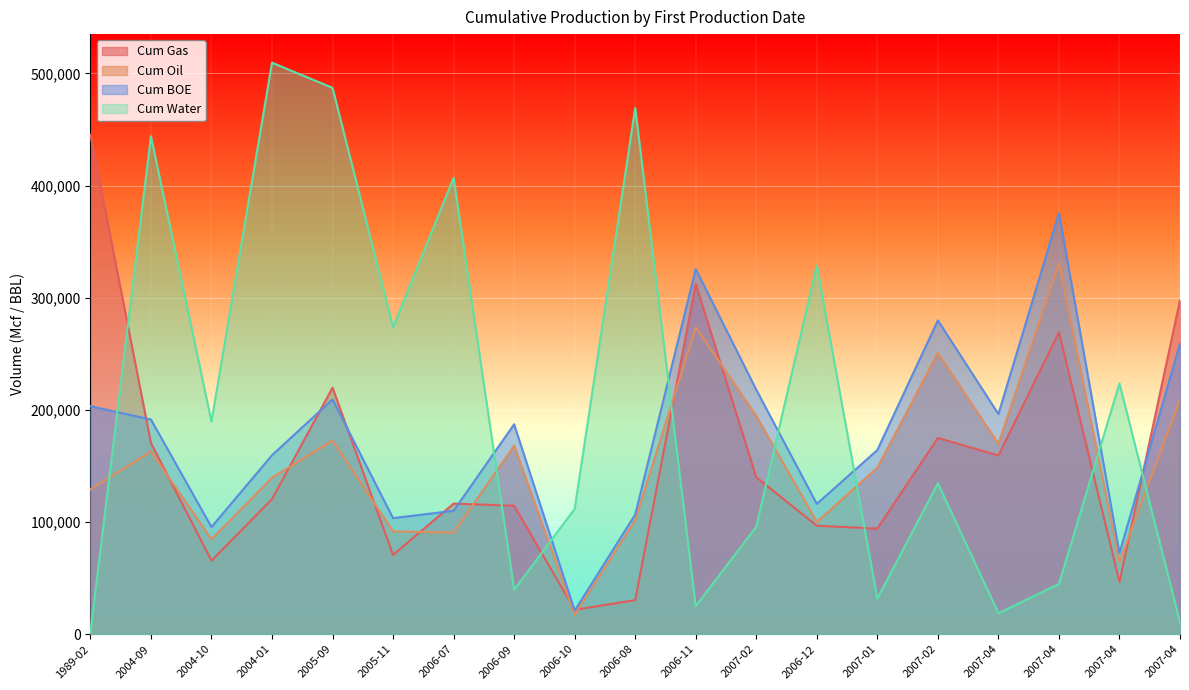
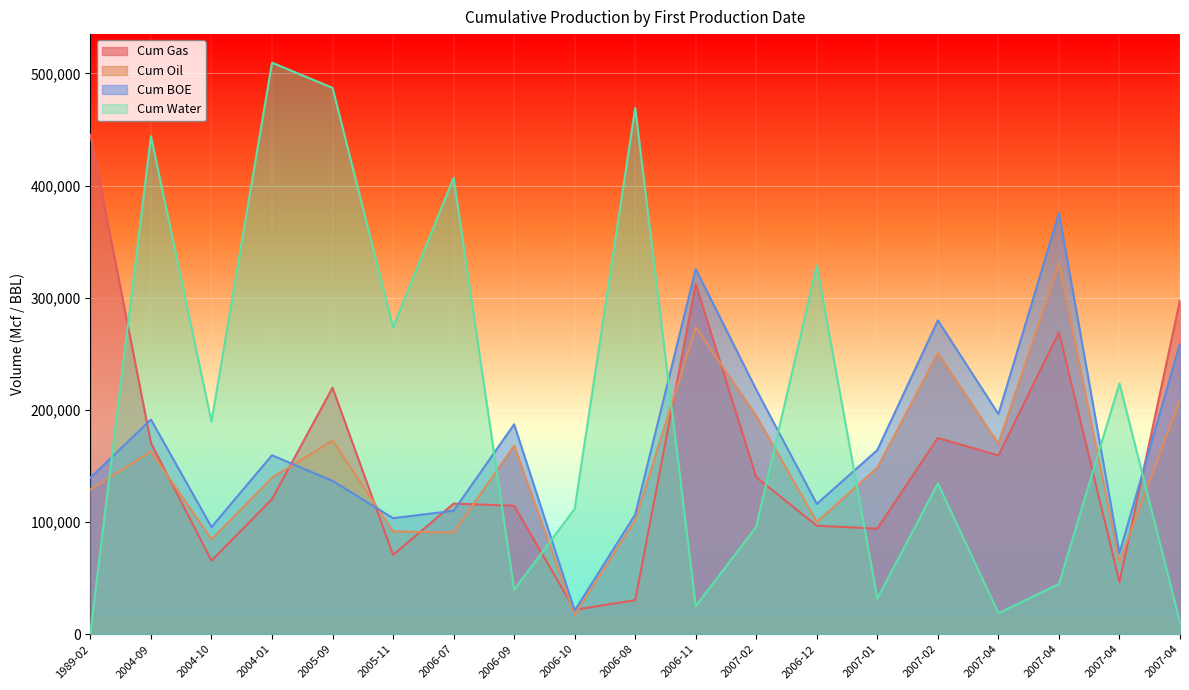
Cum BOE, 1989-02: 203,000 -> 140,000
Cum BOE, 2005-09: 209,000 -> 137,000
